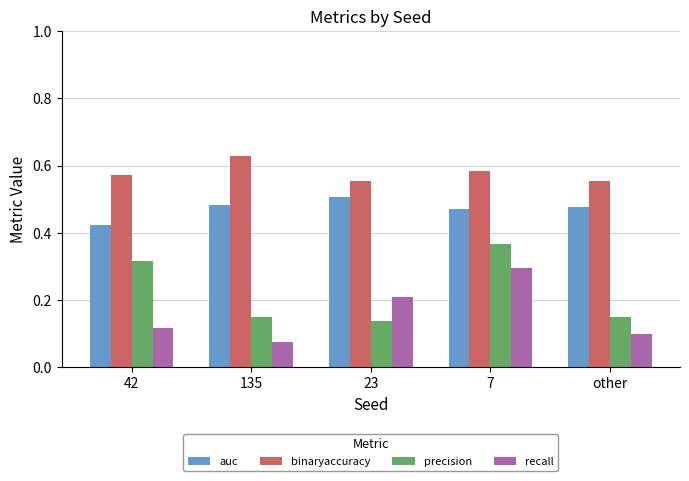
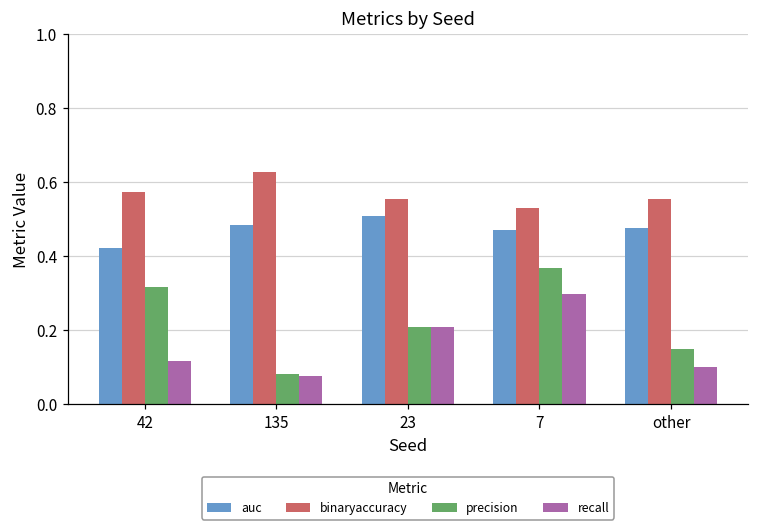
precision, 135: 0.15 -> 0.08
precision, 23: 0.14 -> 0.21
binaryaccuracy, 7: 0.58 -> 0.53
